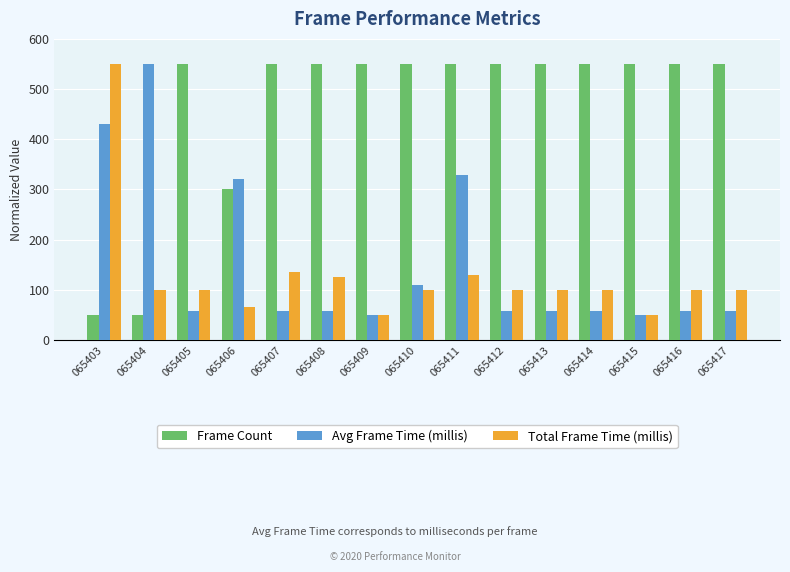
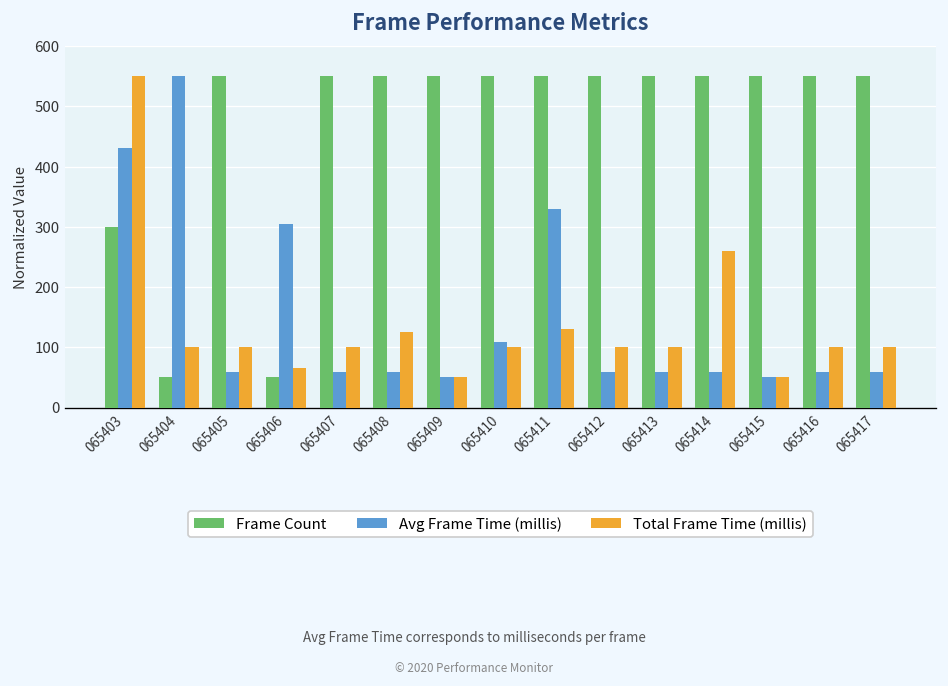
Frame Count, 065403: 50 -> 300
Frame Count, 065406: 300 -> 50
Avg Frame Time (millis), 065406: 320 -> 300
Total Frame Time (millis), 065407: 130 -> 100
Total Frame Time (millis), 065414: 100 -> 260
